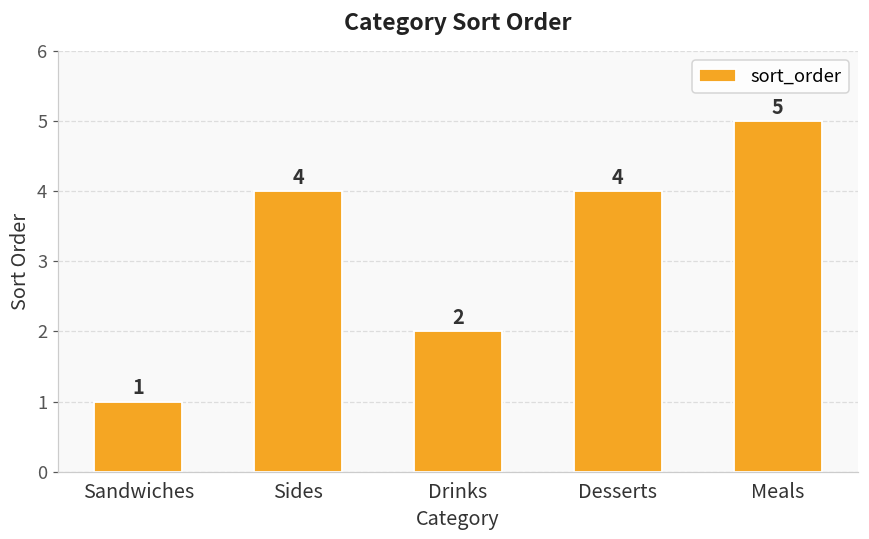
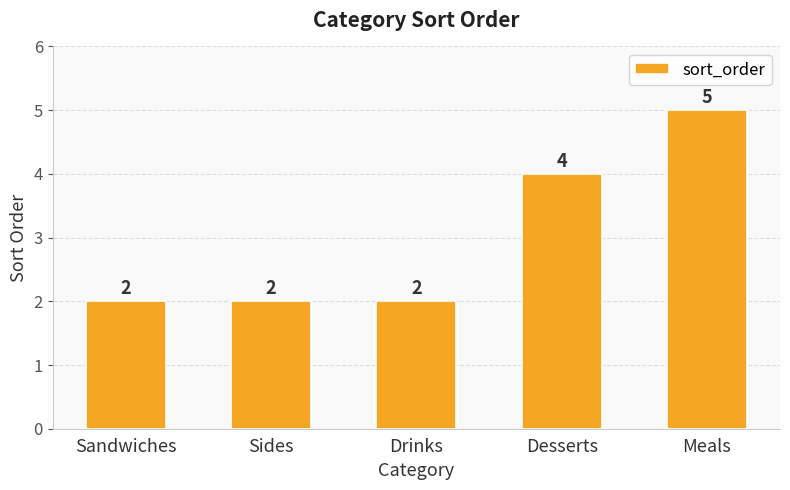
Sandwiches: 1 -> 2
Sides: 4 -> 2
